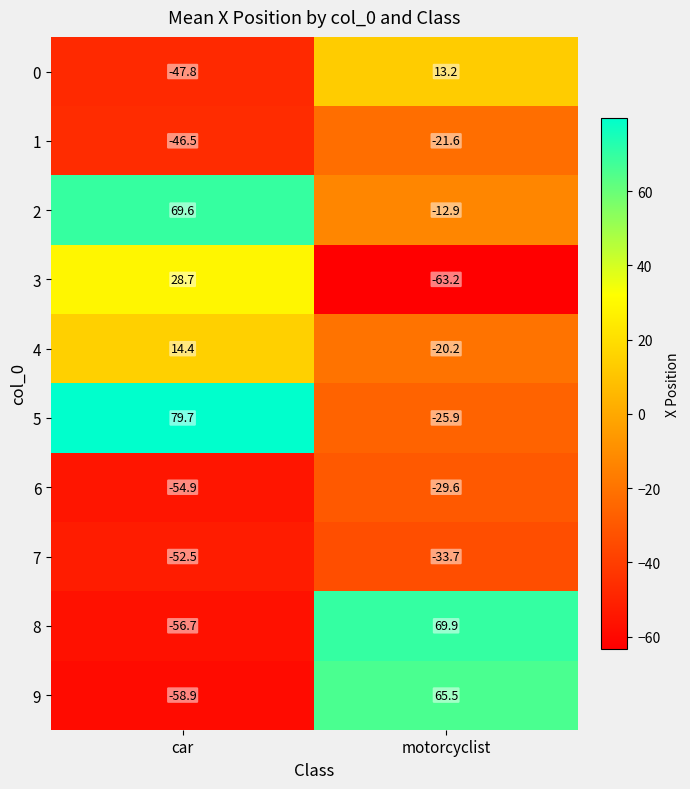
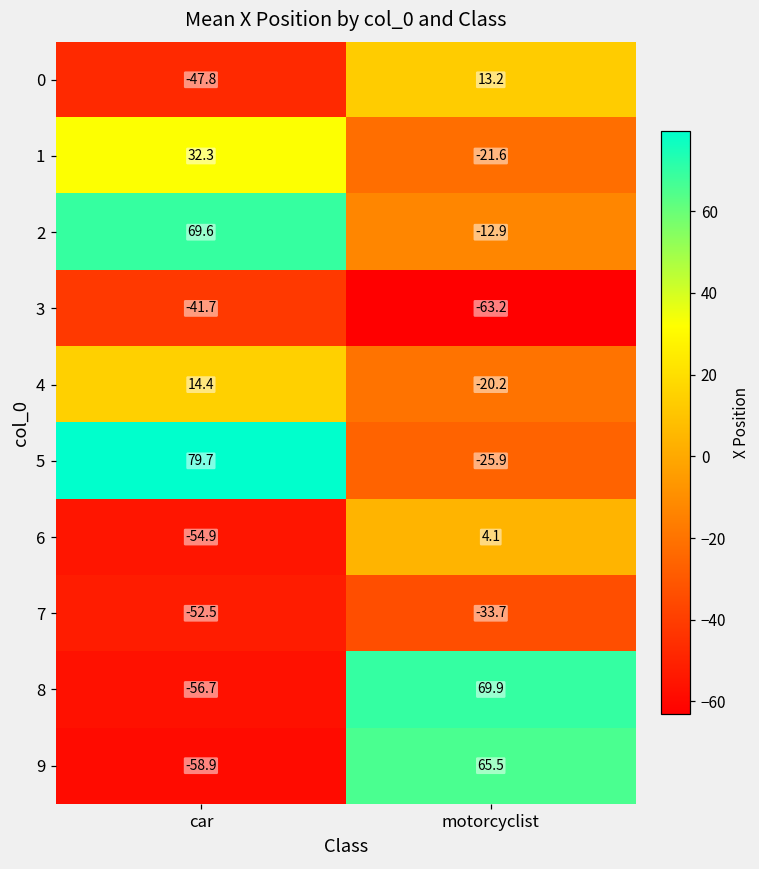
1, car: -46.5 -> 32.3
3, car: 28.7 -> -41.7
6, motorcyclist: -29.6 -> 4.1
